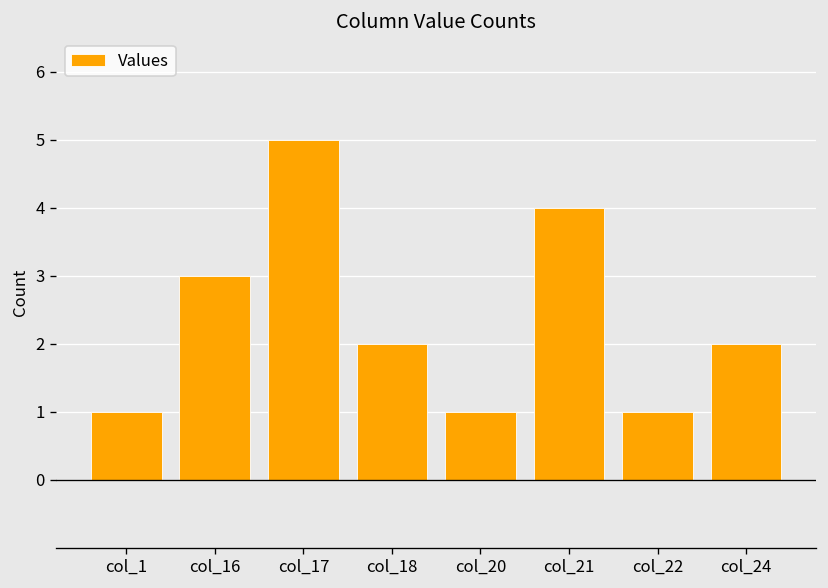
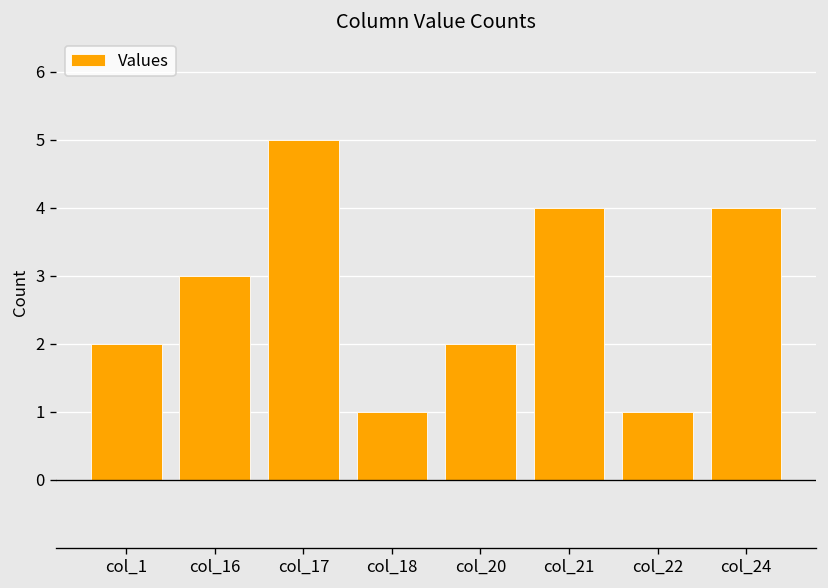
col_1: 1 -> 2
col_18: 2 -> 1
col_20: 1 -> 2
col_24: 2 -> 4
